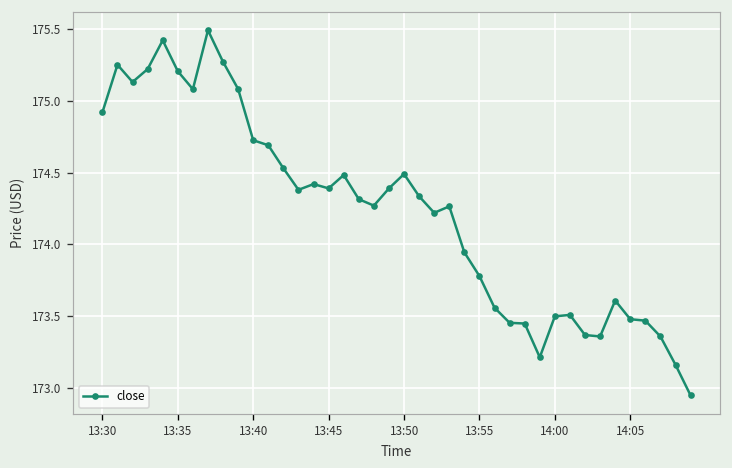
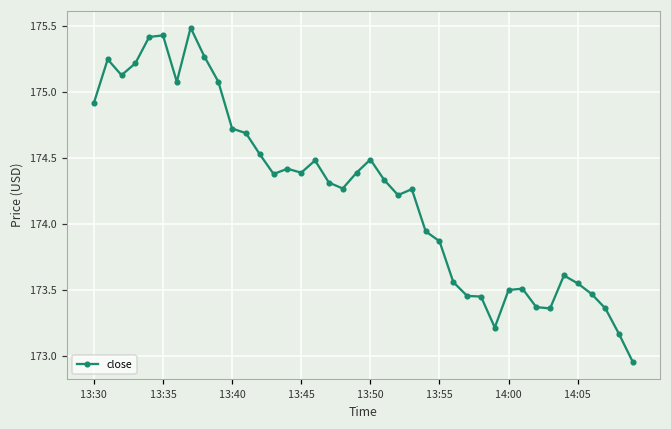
13:35: 175.21 -> 175.43
13:55: 173.78 -> 173.87
14:05: 173.48 -> 173.55
